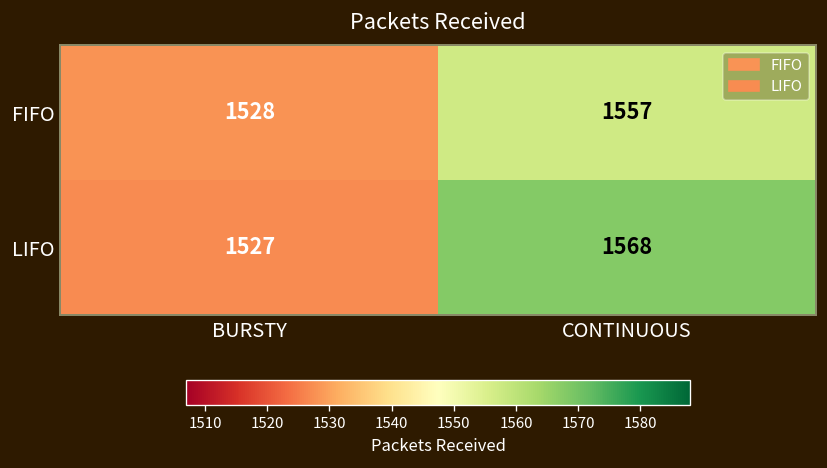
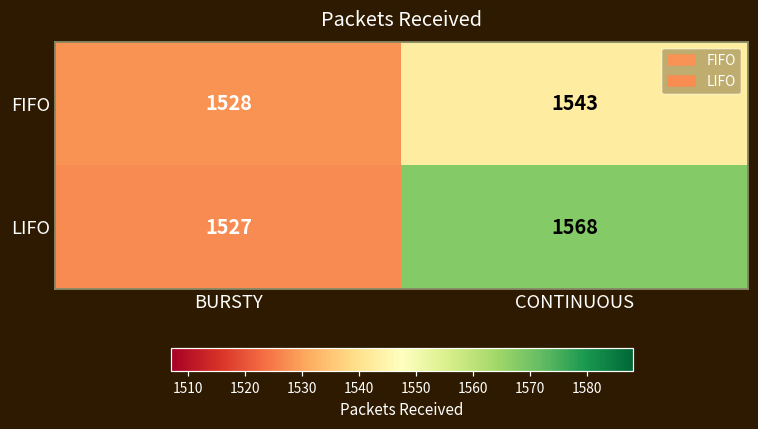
FIFO, CONTINUOUS: 1557 -> 1543
